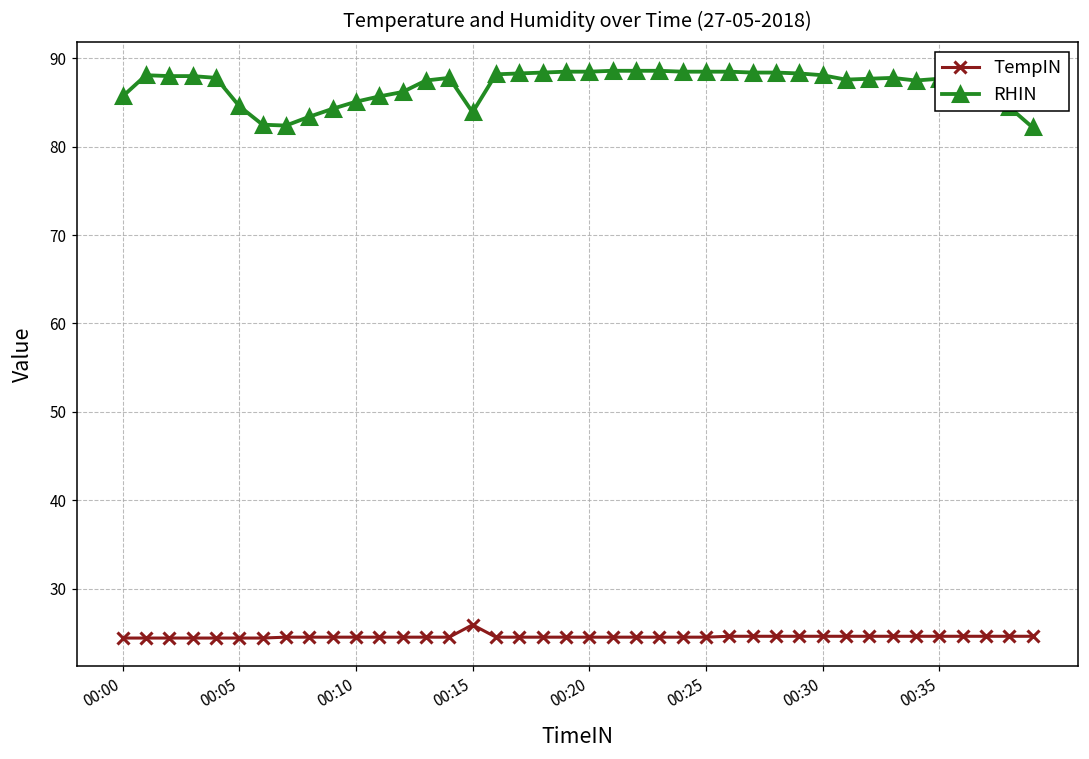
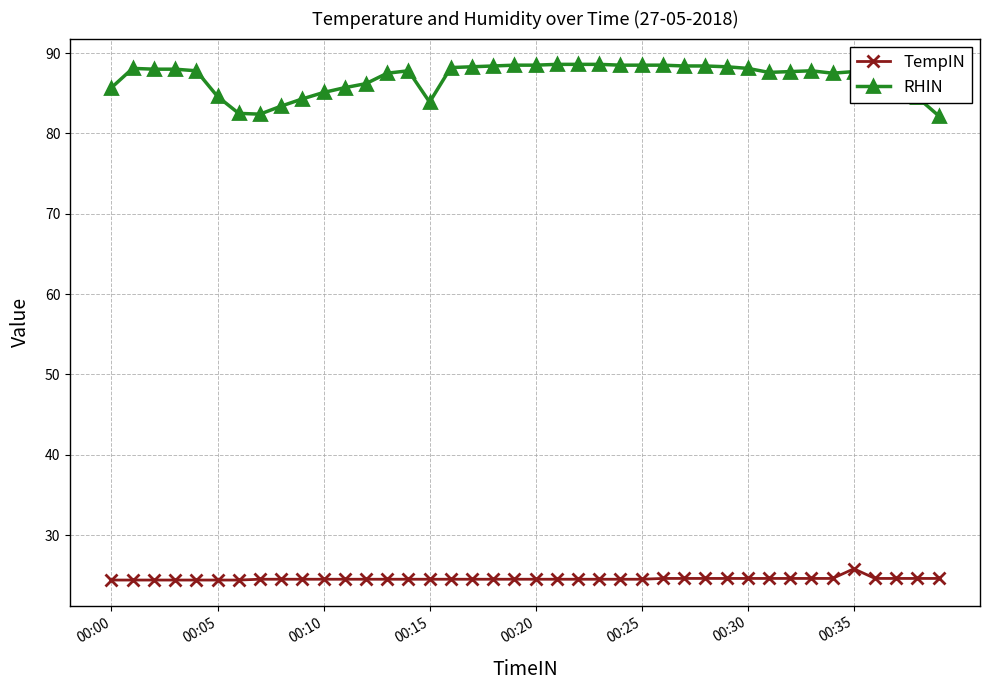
TempIN, 00:15: 26 -> 25
TempIN, 00:35: 25 -> 26
